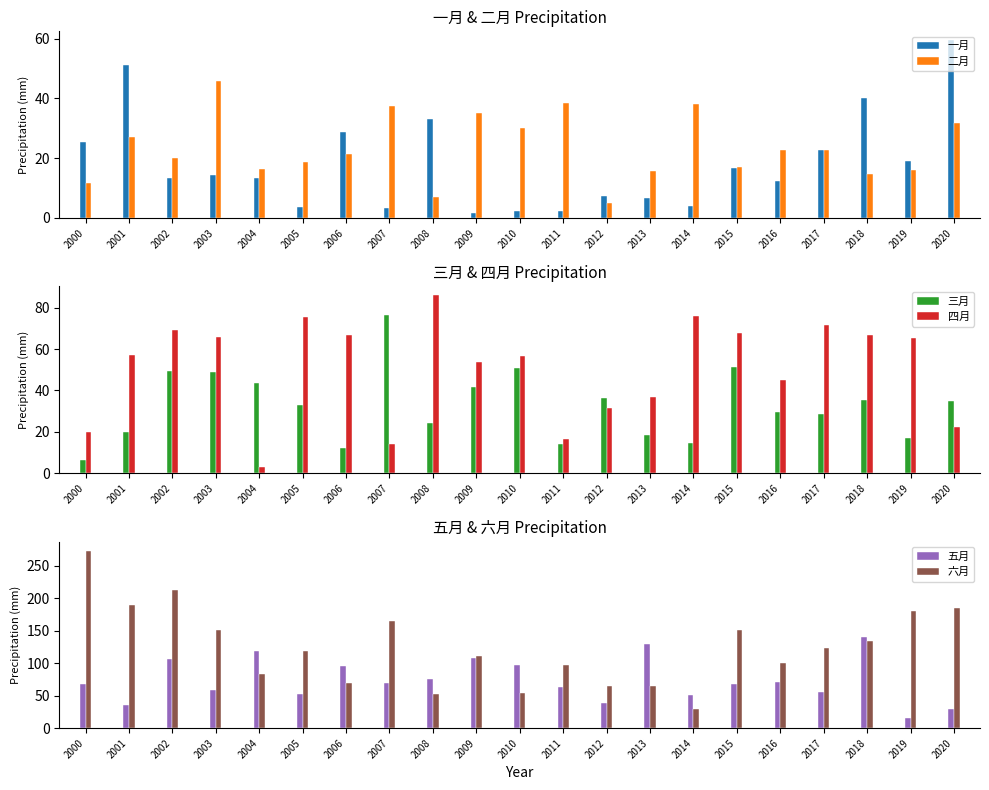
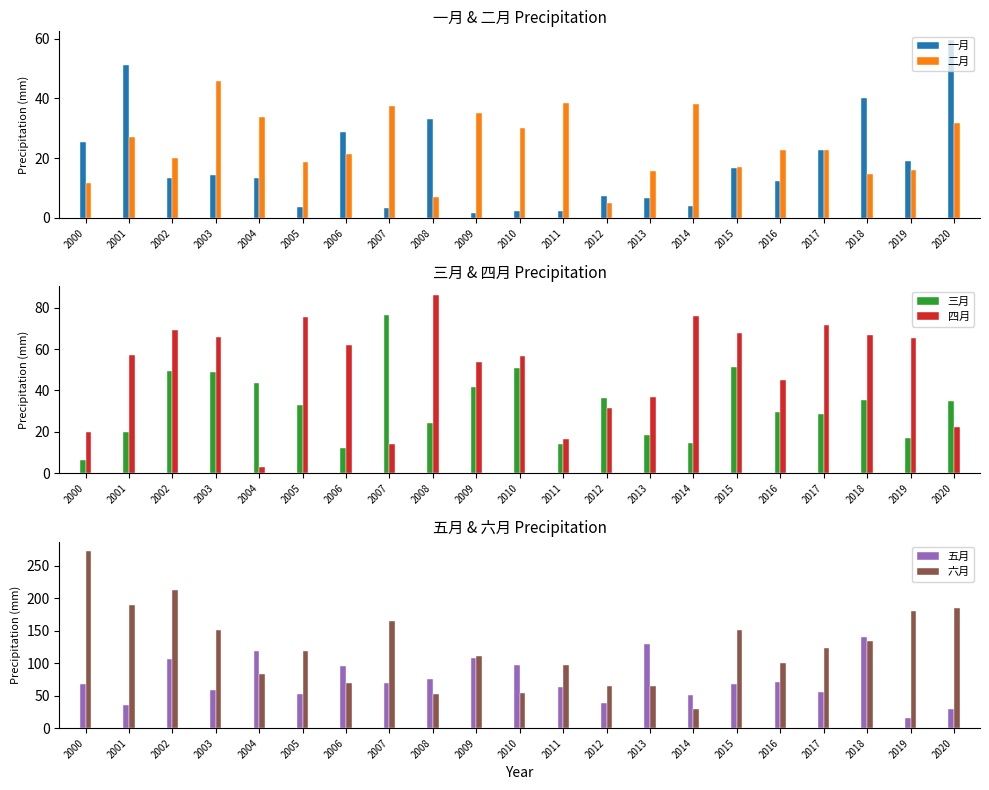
一月 & 二月 Precipitation, 二月, 2004: 16 -> 34
三月 & 四月 Precipitation, 四月, 2006: 67 -> 62
